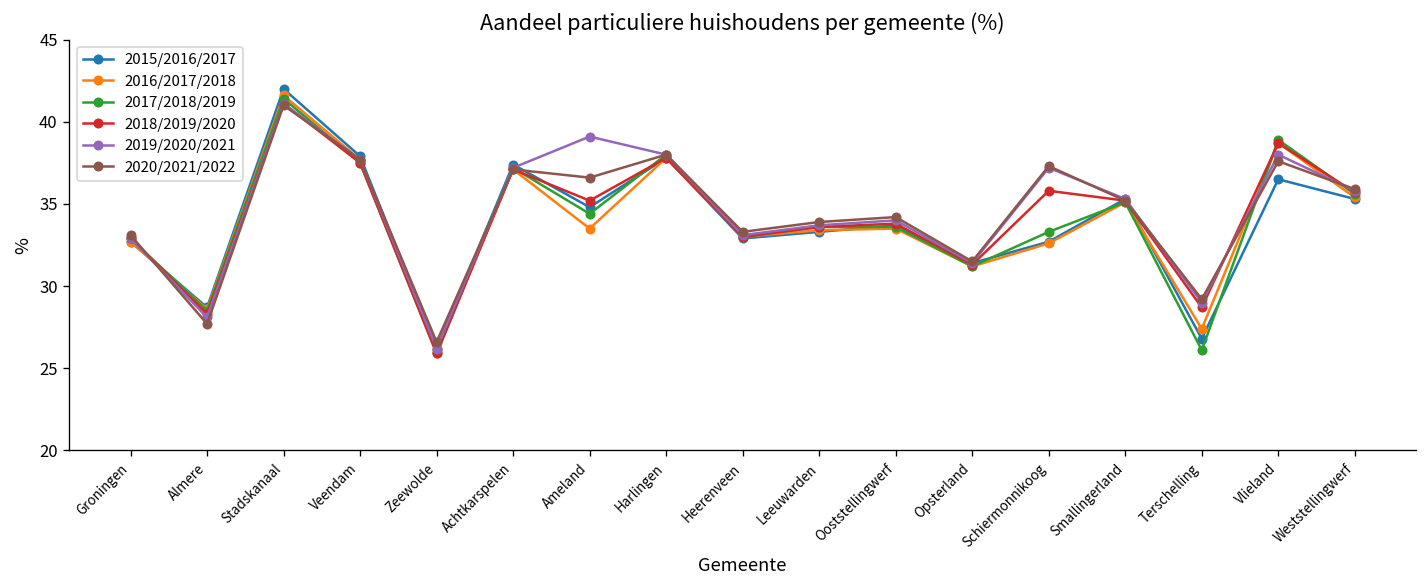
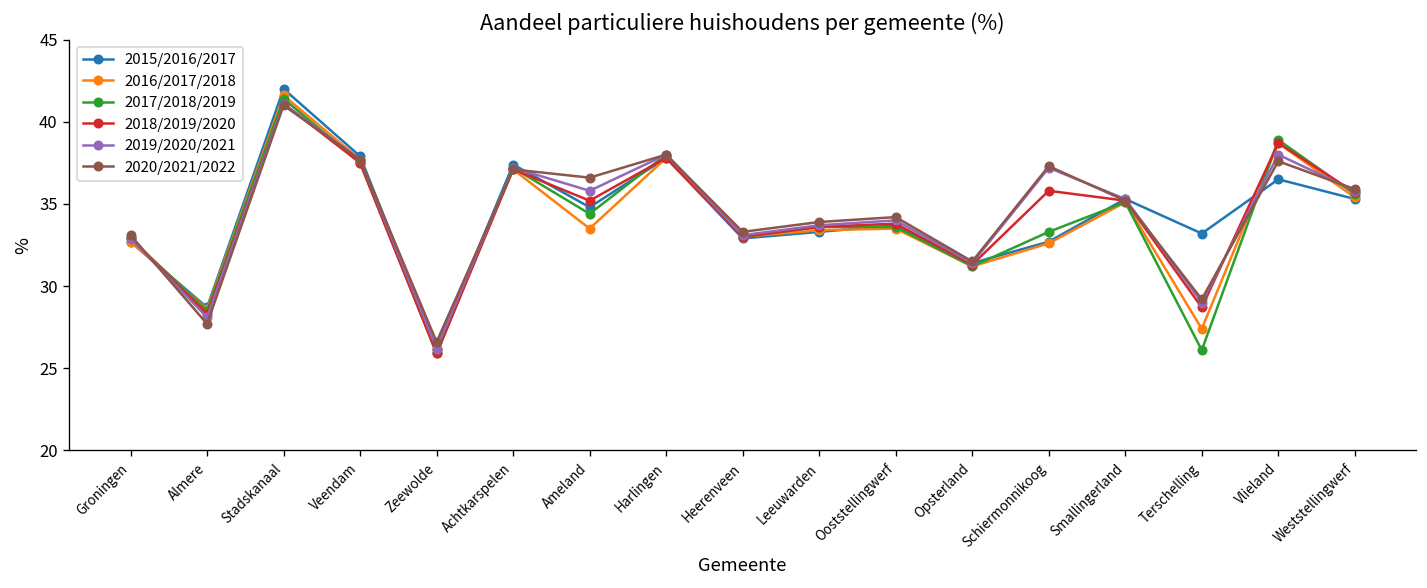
2019/2020/2021, Ameland: 39.1 -> 35.8
2015/2016/2017, Terschelling: 26.8 -> 33.2
